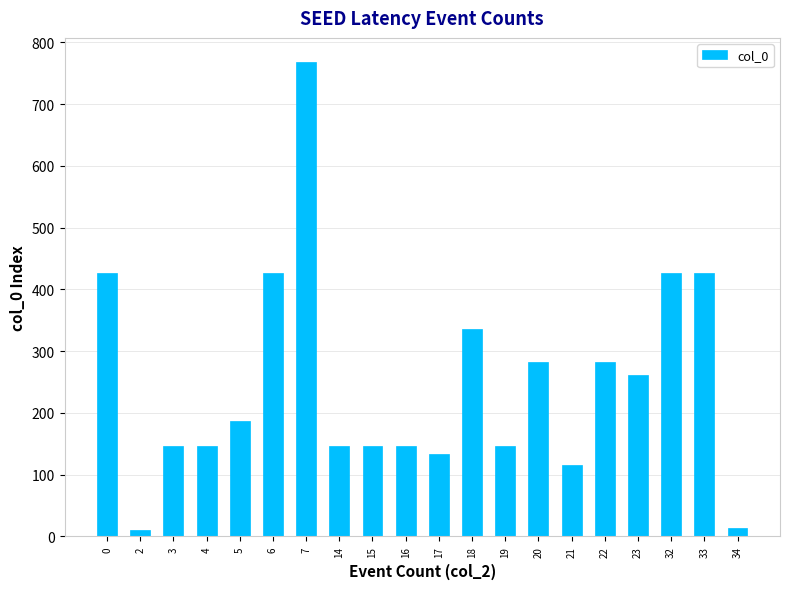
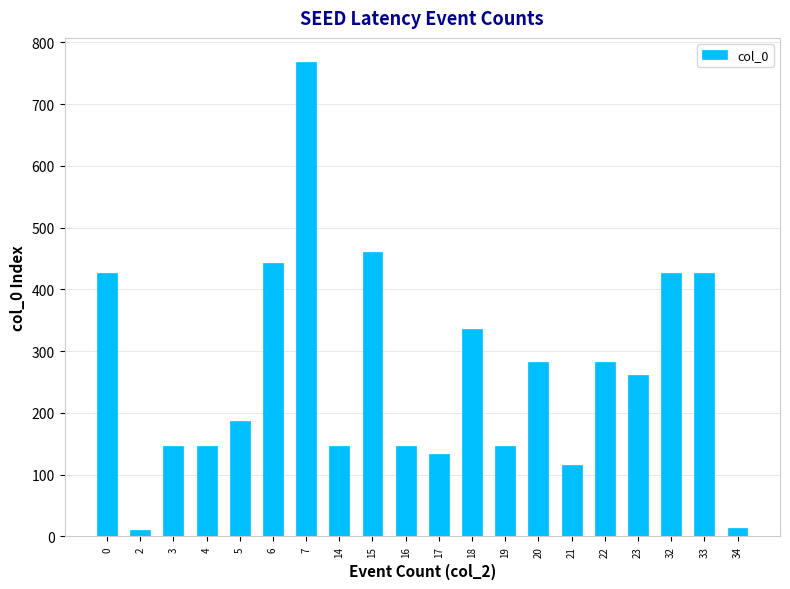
6: 430 -> 440
15: 150 -> 460
